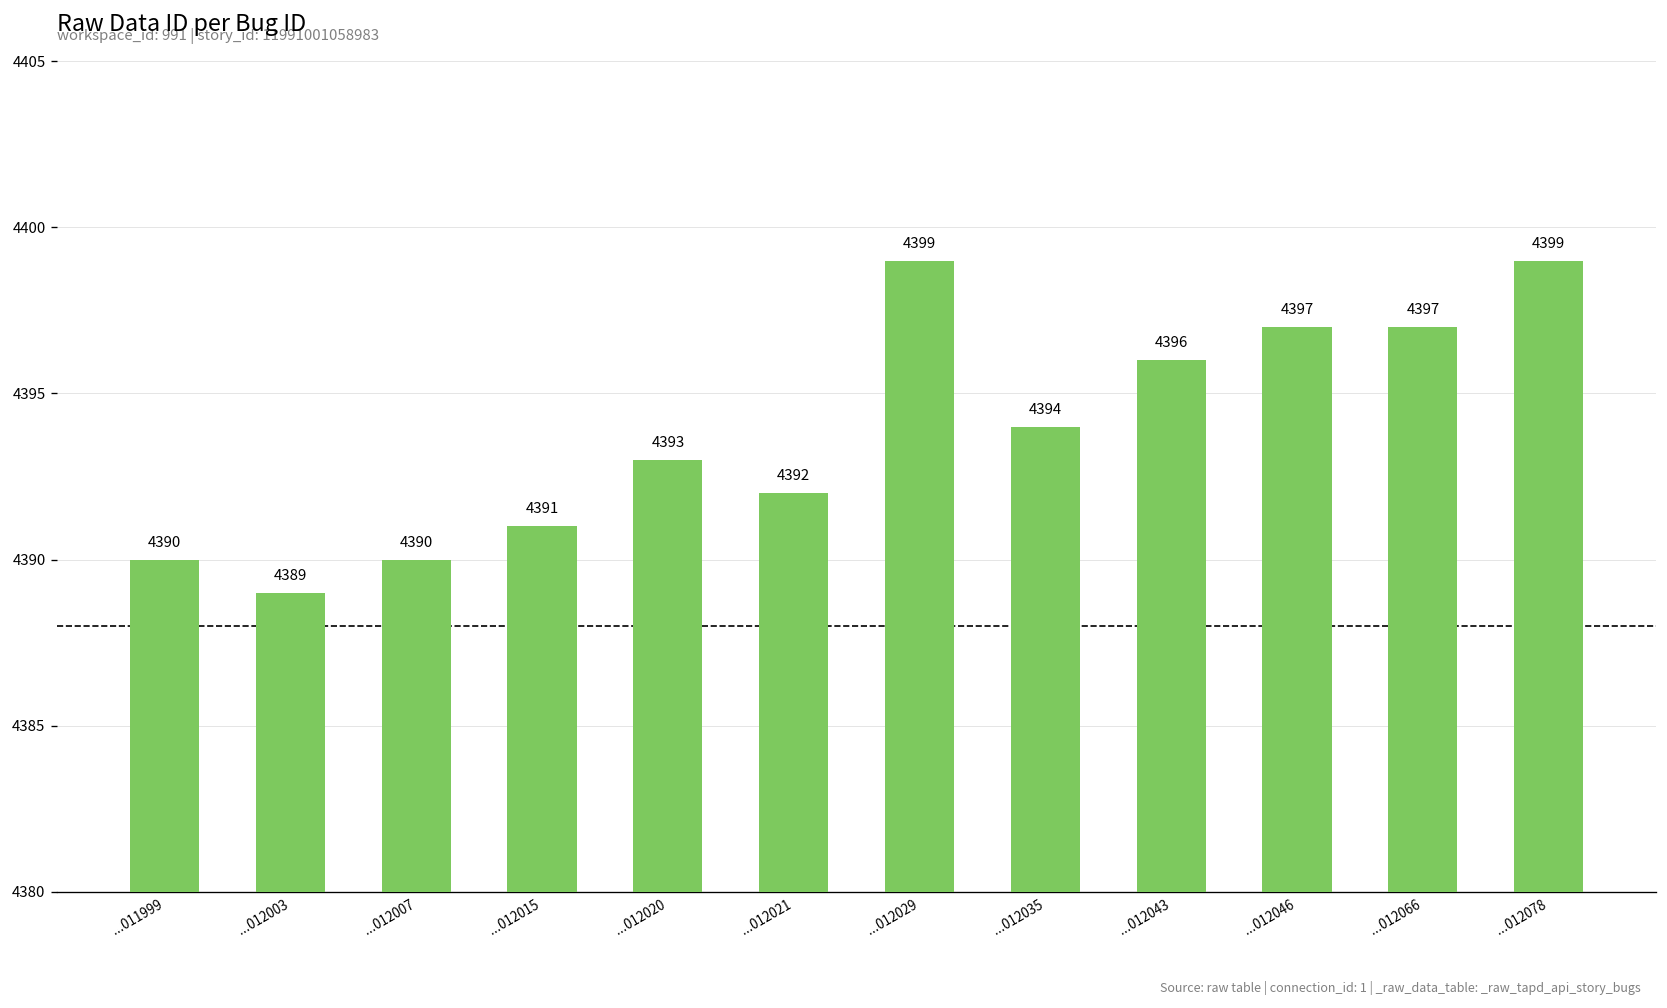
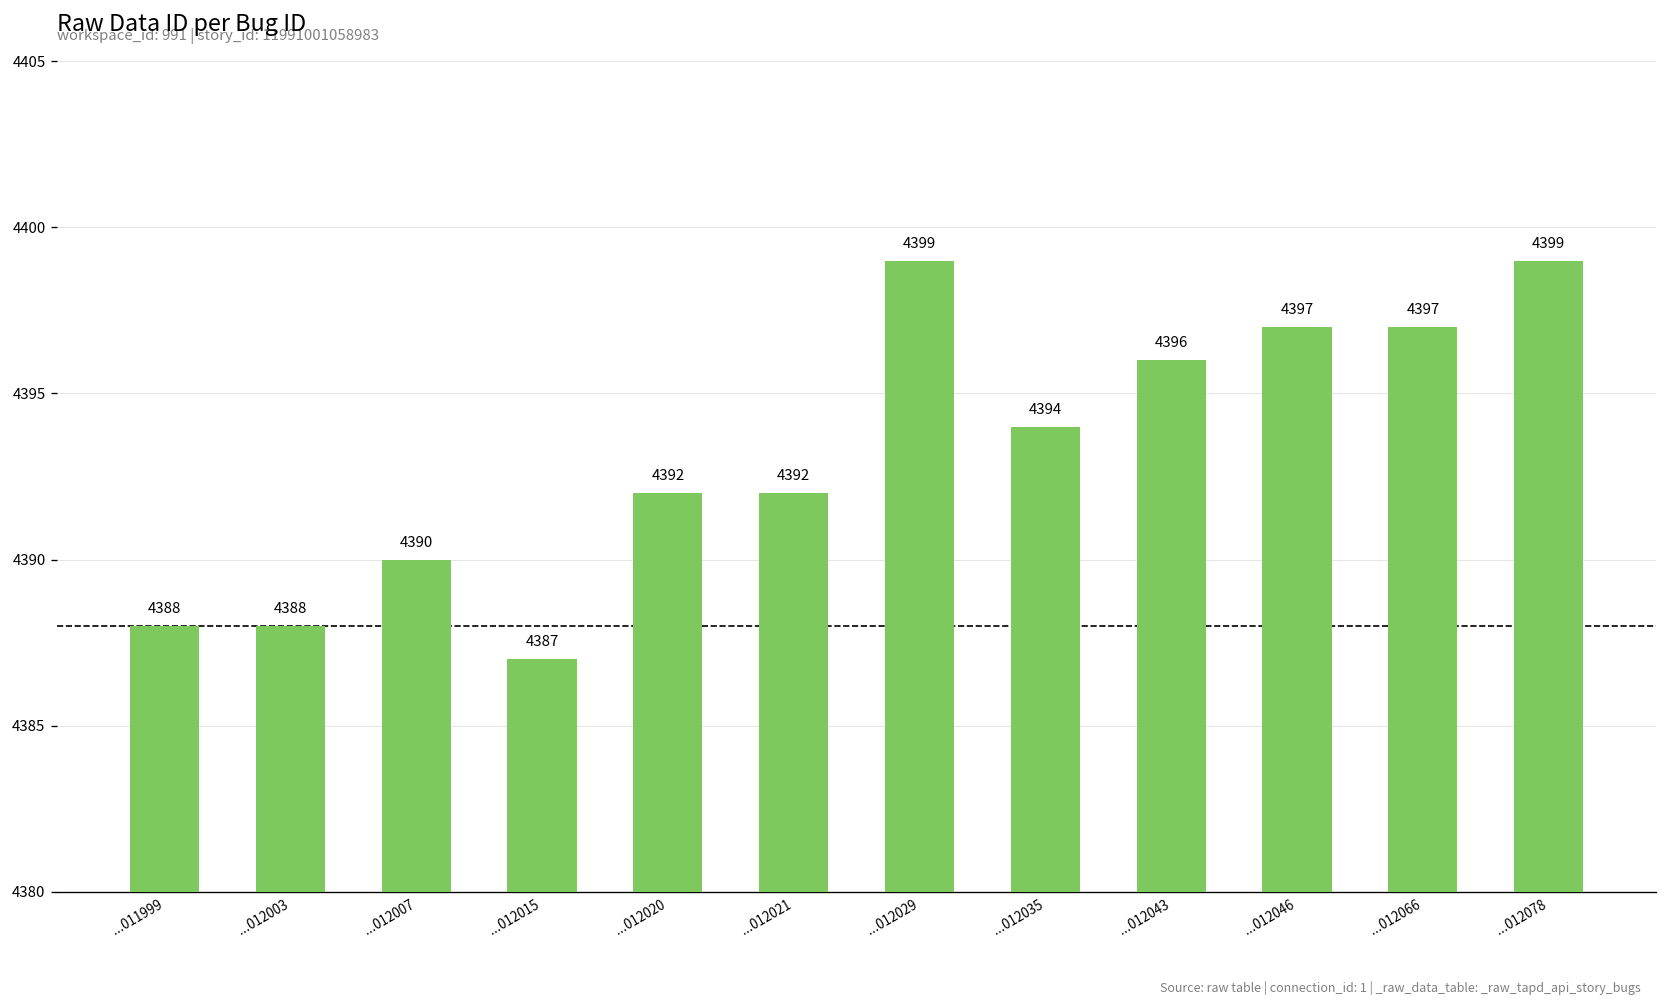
...011999: 4390 -> 4388
...012003: 4389 -> 4388
...012015: 4391 -> 4387
...012020: 4393 -> 4392
